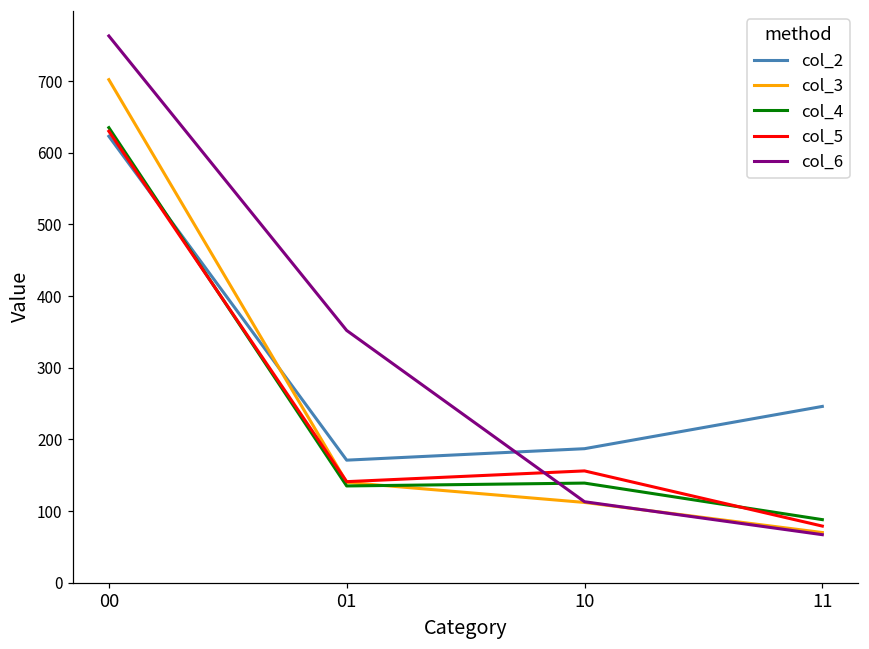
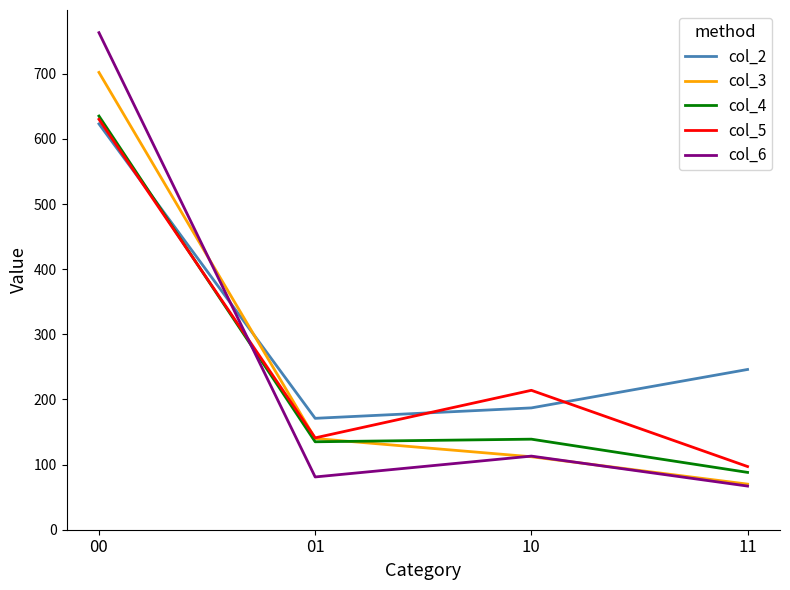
col_6, 01: 350 -> 80
col_5, 10: 160 -> 210
col_5, 11: 80 -> 100
